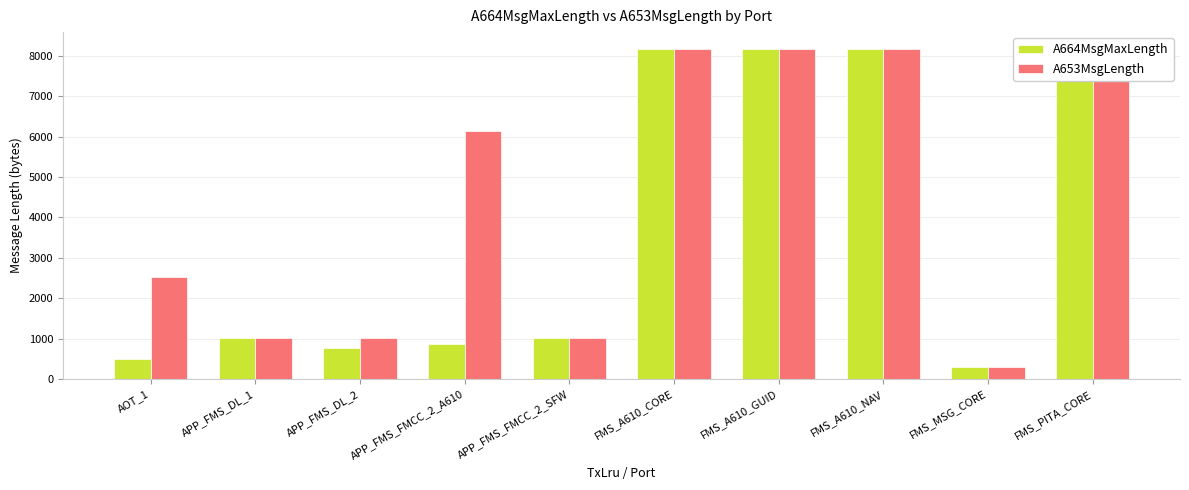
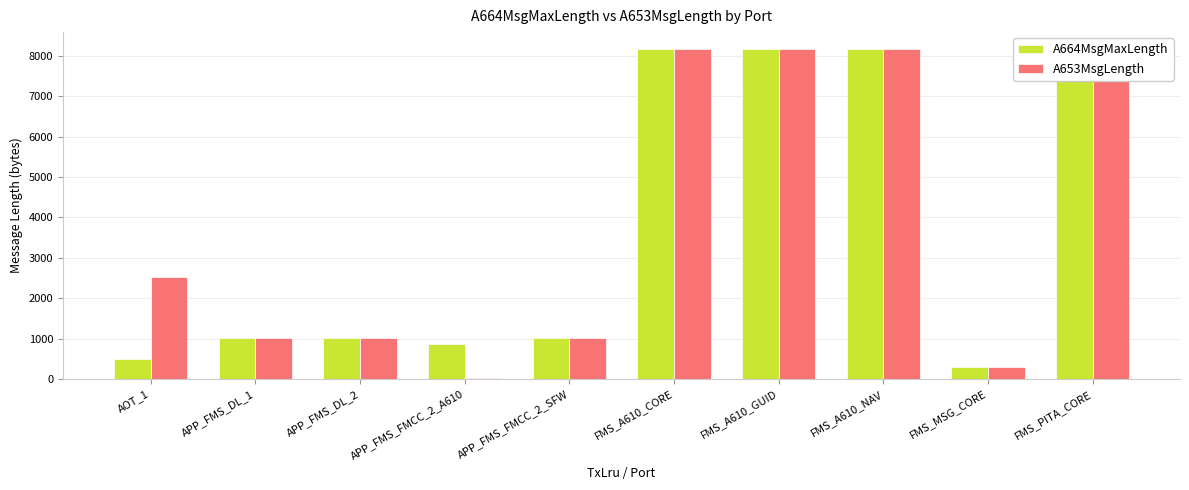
A664MsgMaxLength, APP_FMS_DL_2: 800 -> 1000
A653MsgLength, APP_FMS_FMCC_2_A610: 6100 -> 0
